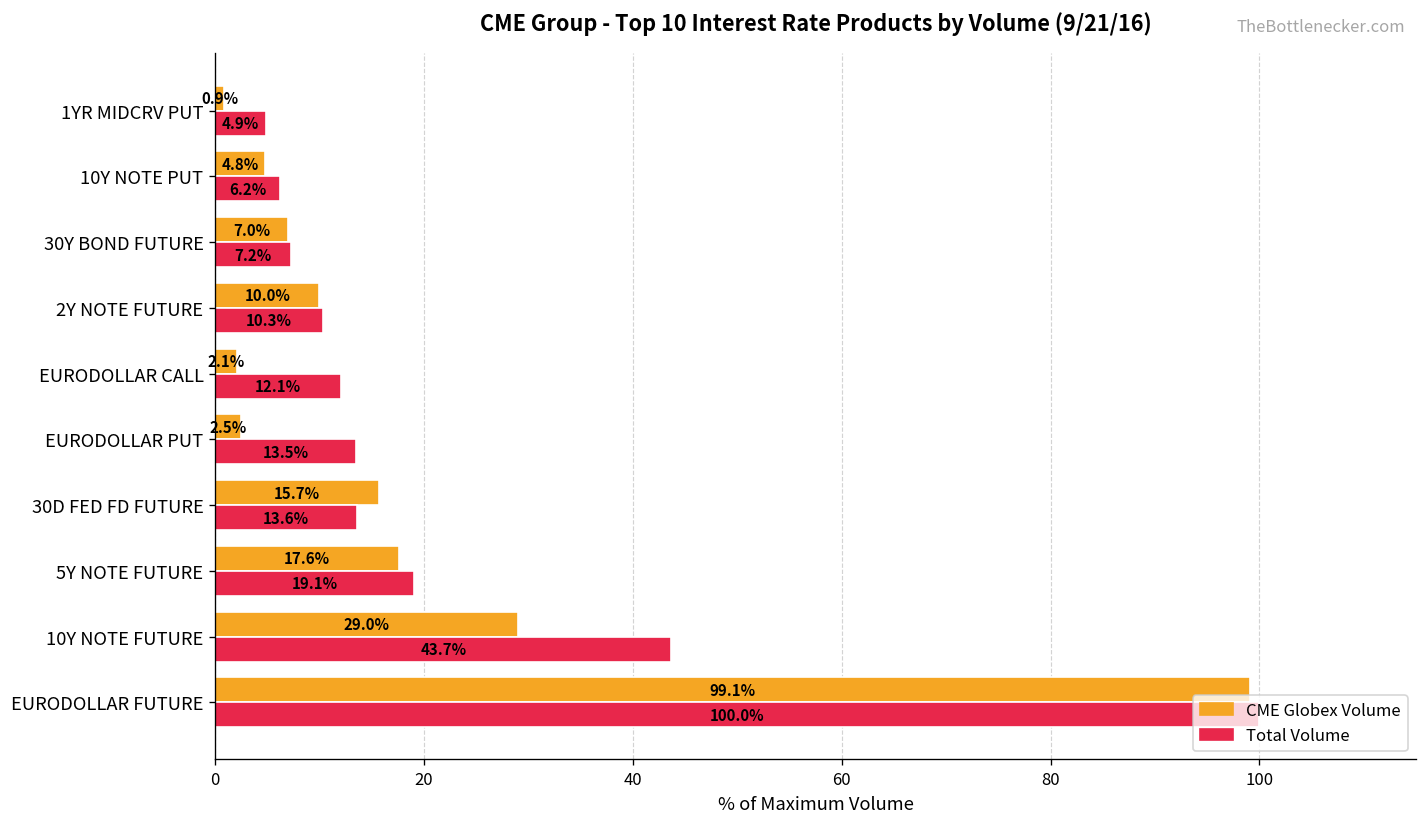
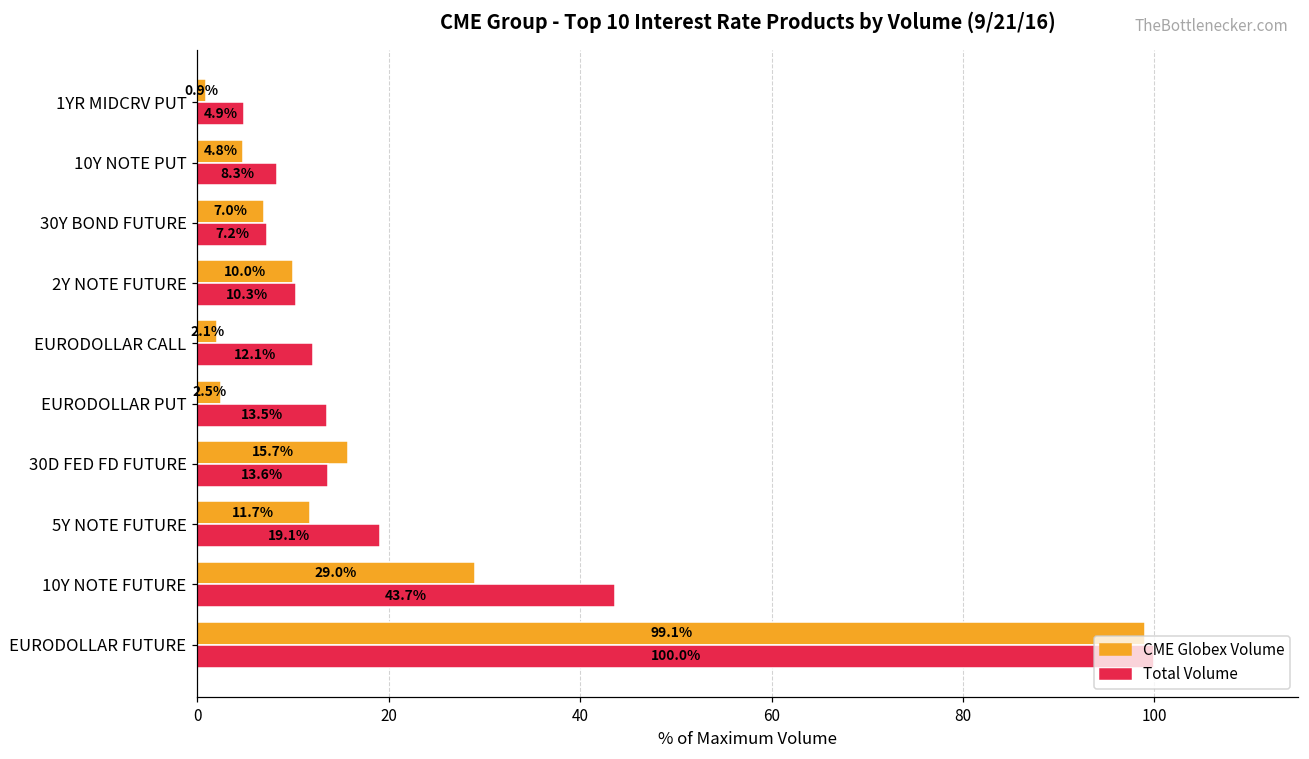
Total Volume, 10Y NOTE PUT: 6.2% -> 8.3%
CME Globex Volume, 5Y NOTE FUTURE: 17.6% -> 11.7%
